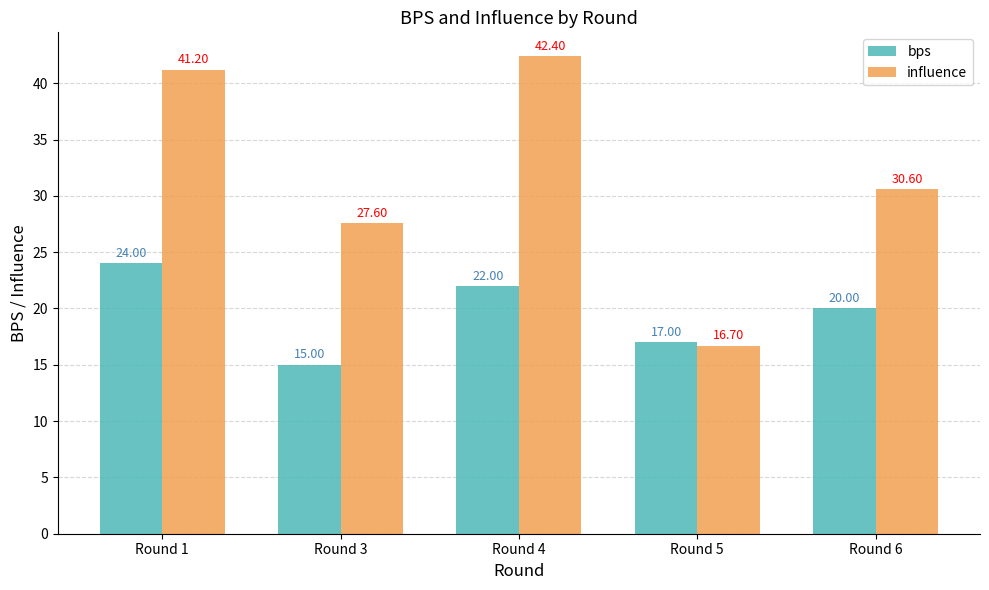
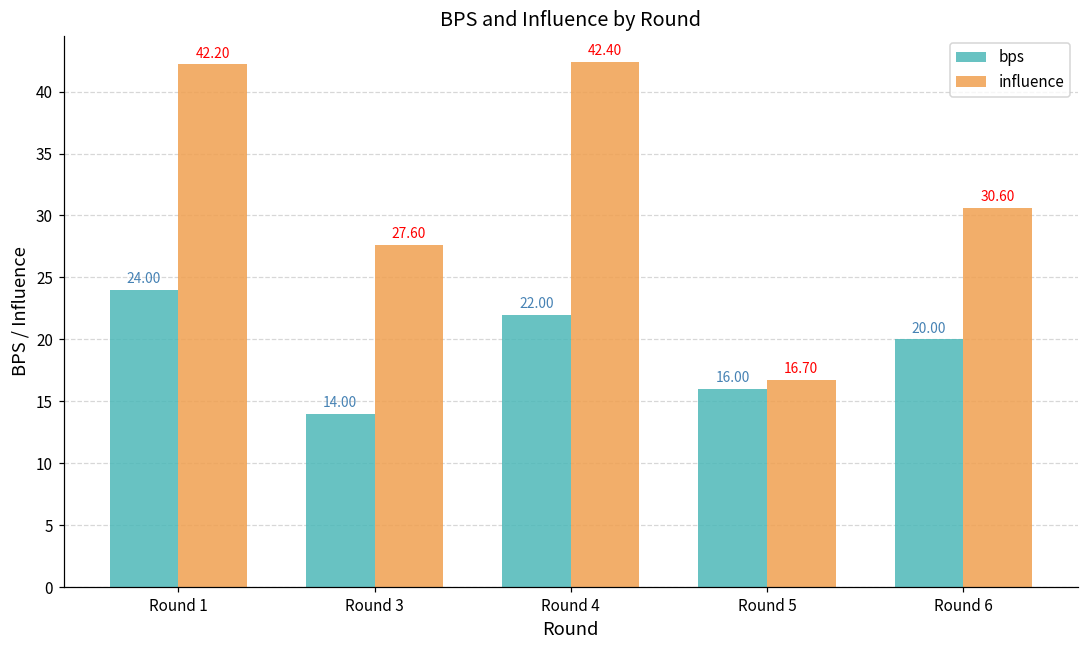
influence, Round 1: 41.20 -> 42.20
bps, Round 3: 15.00 -> 14.00
bps, Round 5: 17.00 -> 16.00
